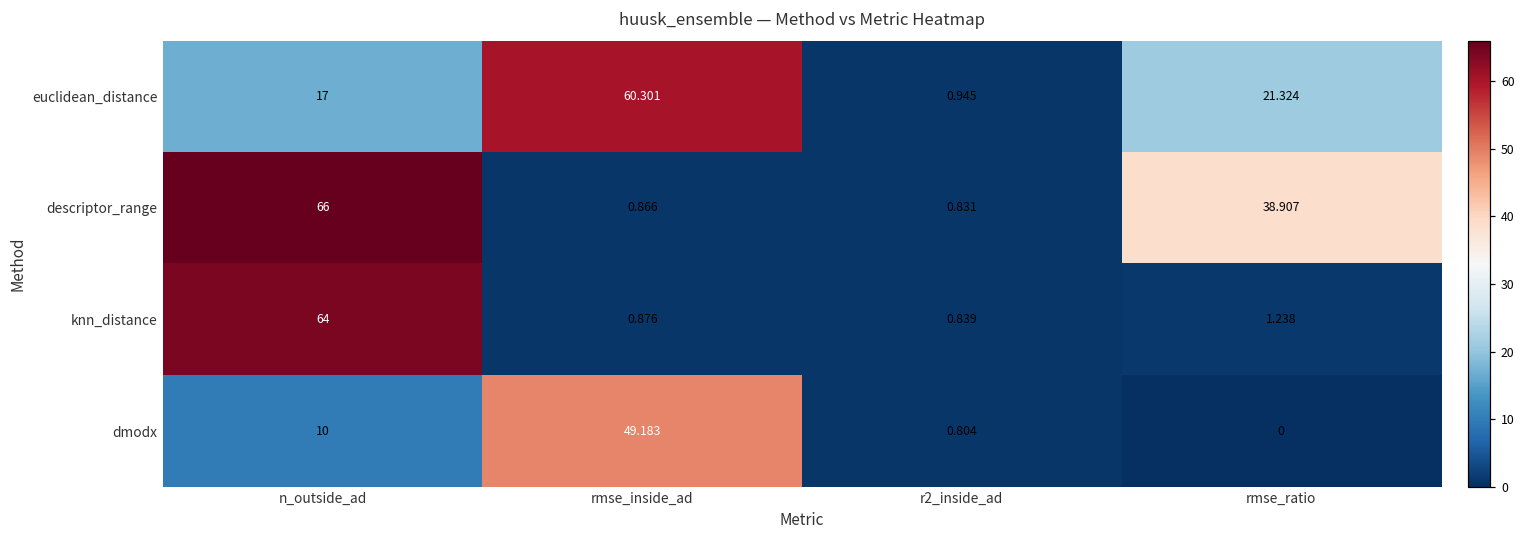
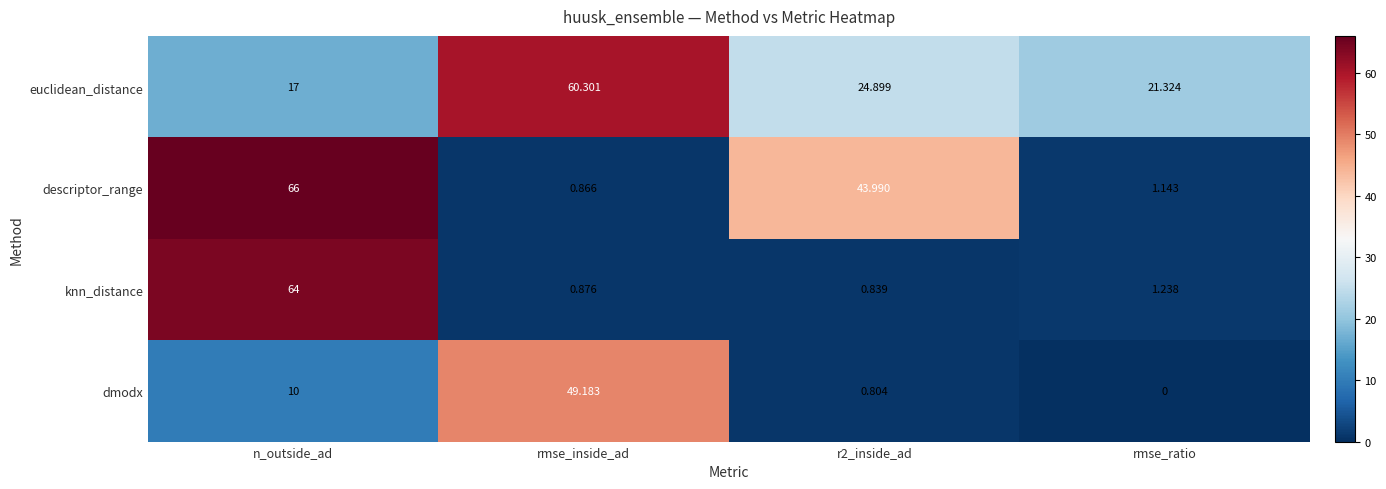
euclidean_distance, r2_inside_ad: 0.945 -> 24.899
descriptor_range, r2_inside_ad: 0.831 -> 43.990
descriptor_range, rmse_ratio: 38.907 -> 1.143
